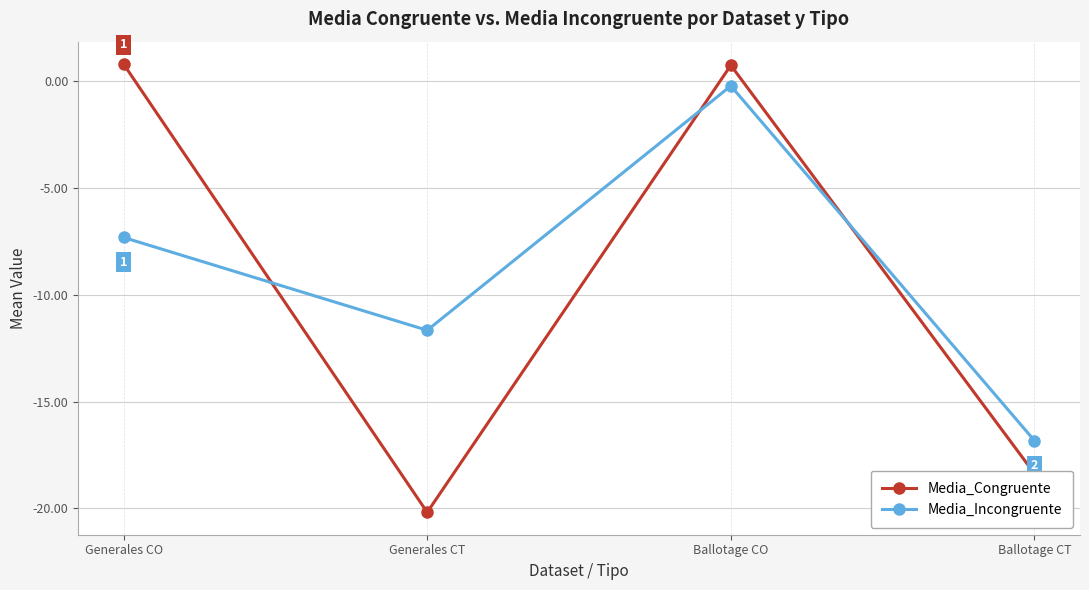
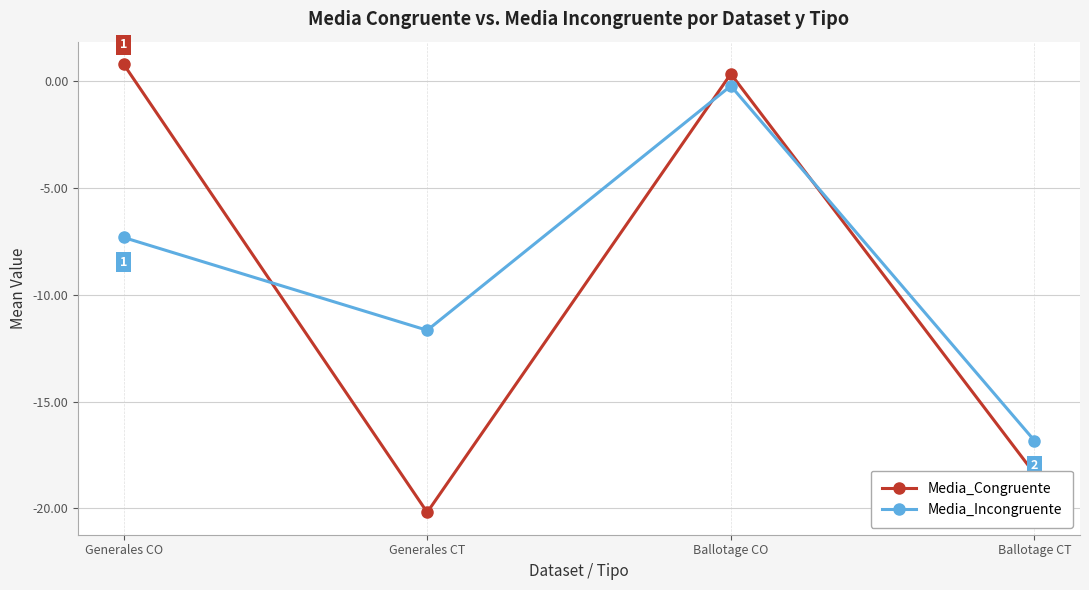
Media_Congruente, Ballotage CO: 0.7 -> 0.3
